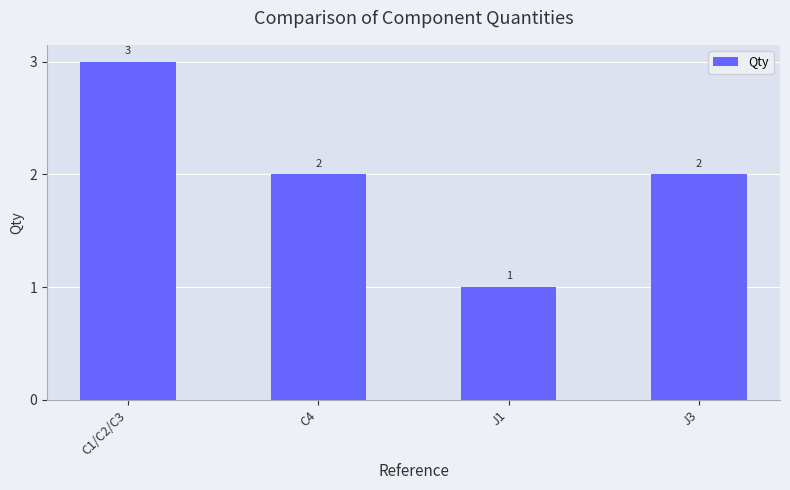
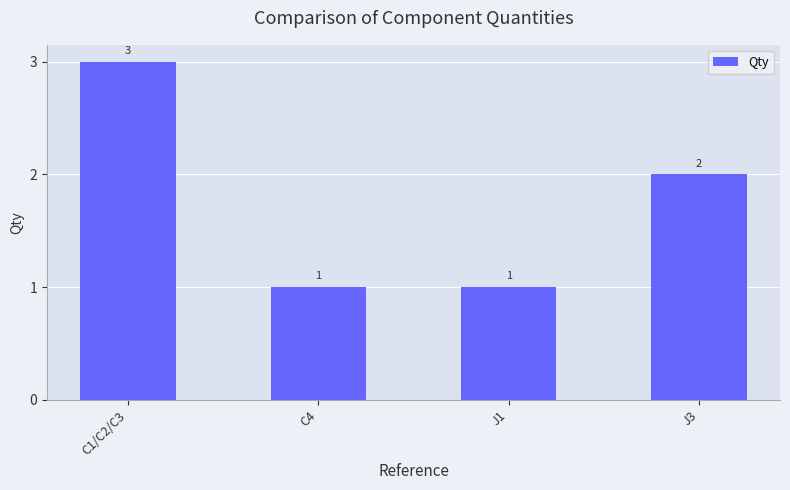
C4: 2 -> 1
